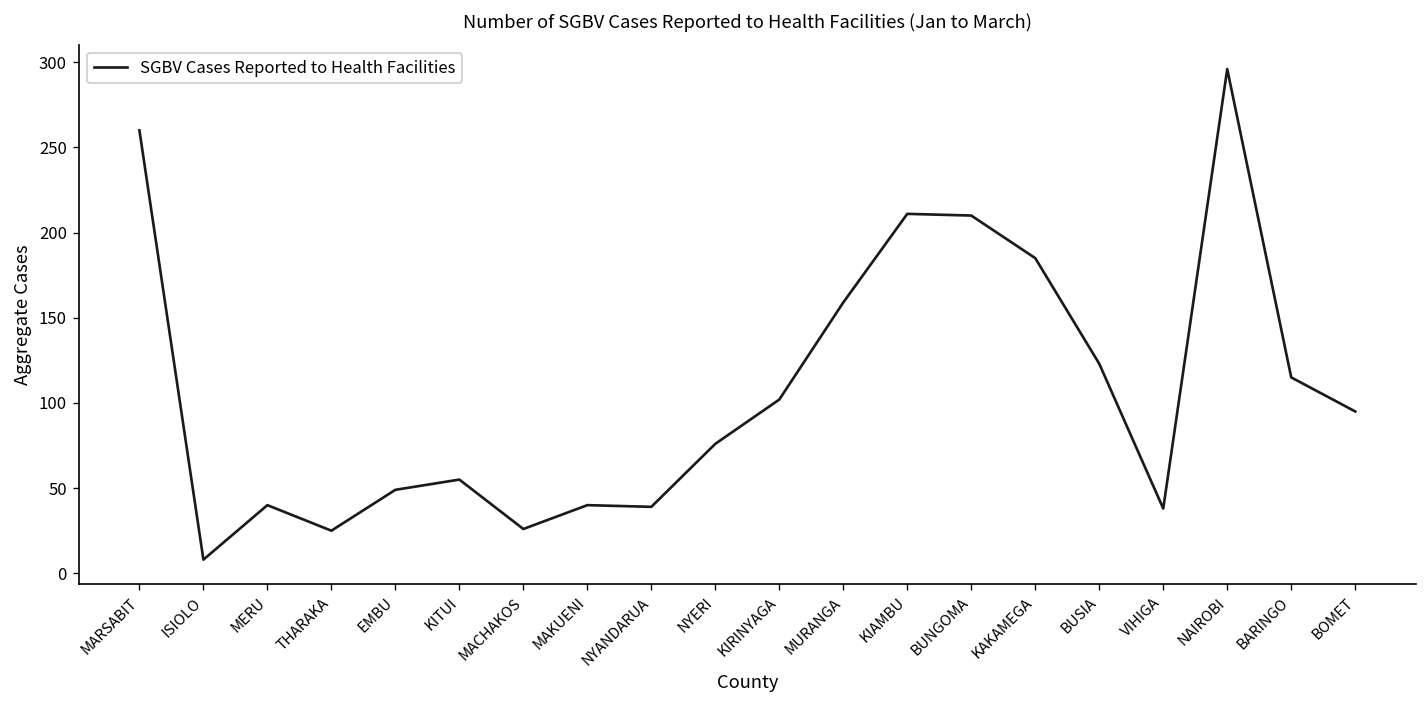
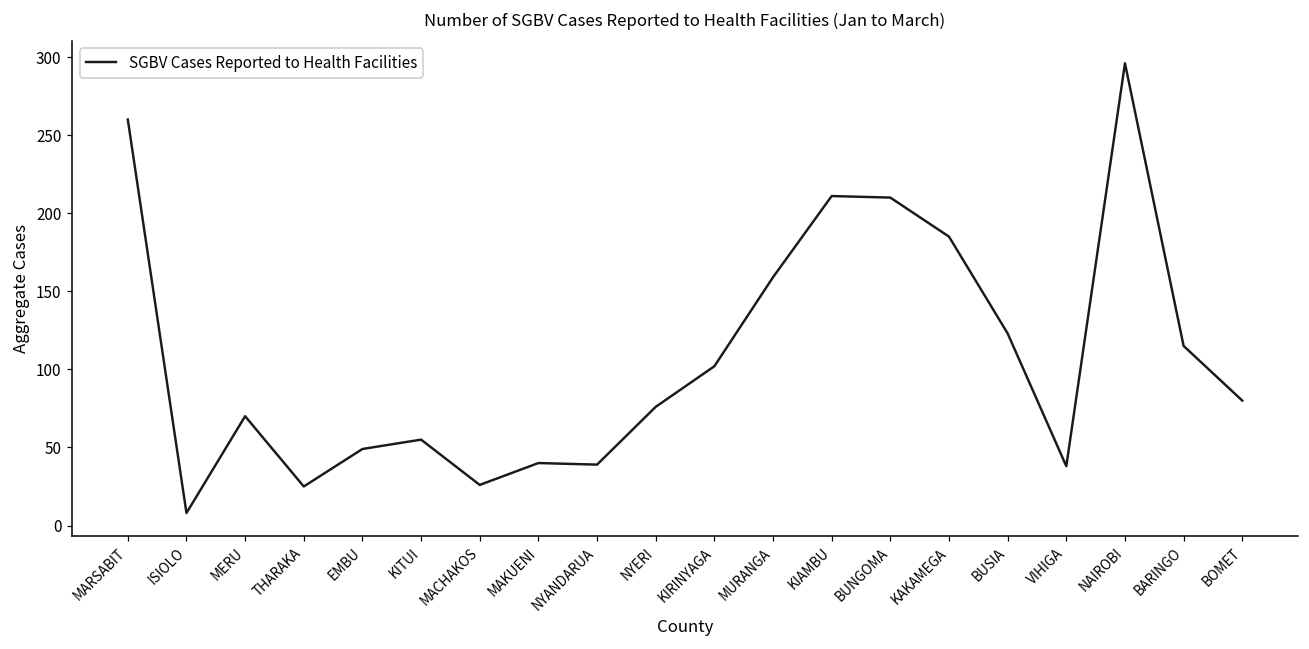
MERU: 40 -> 70
BOMET: 95 -> 80
